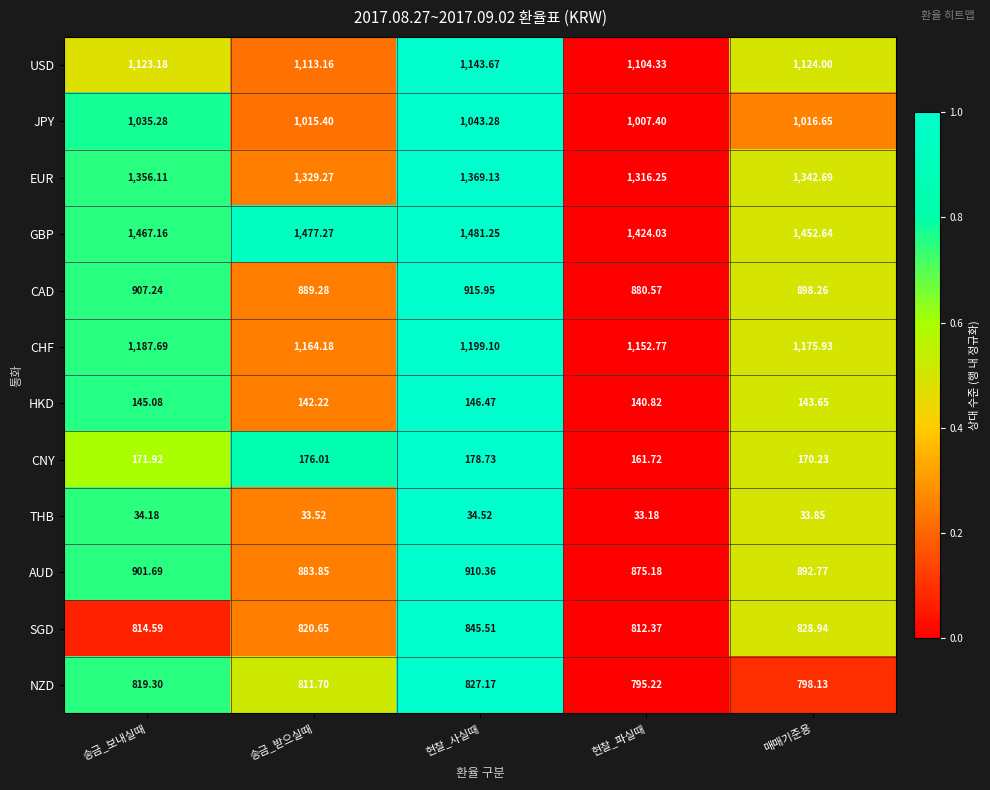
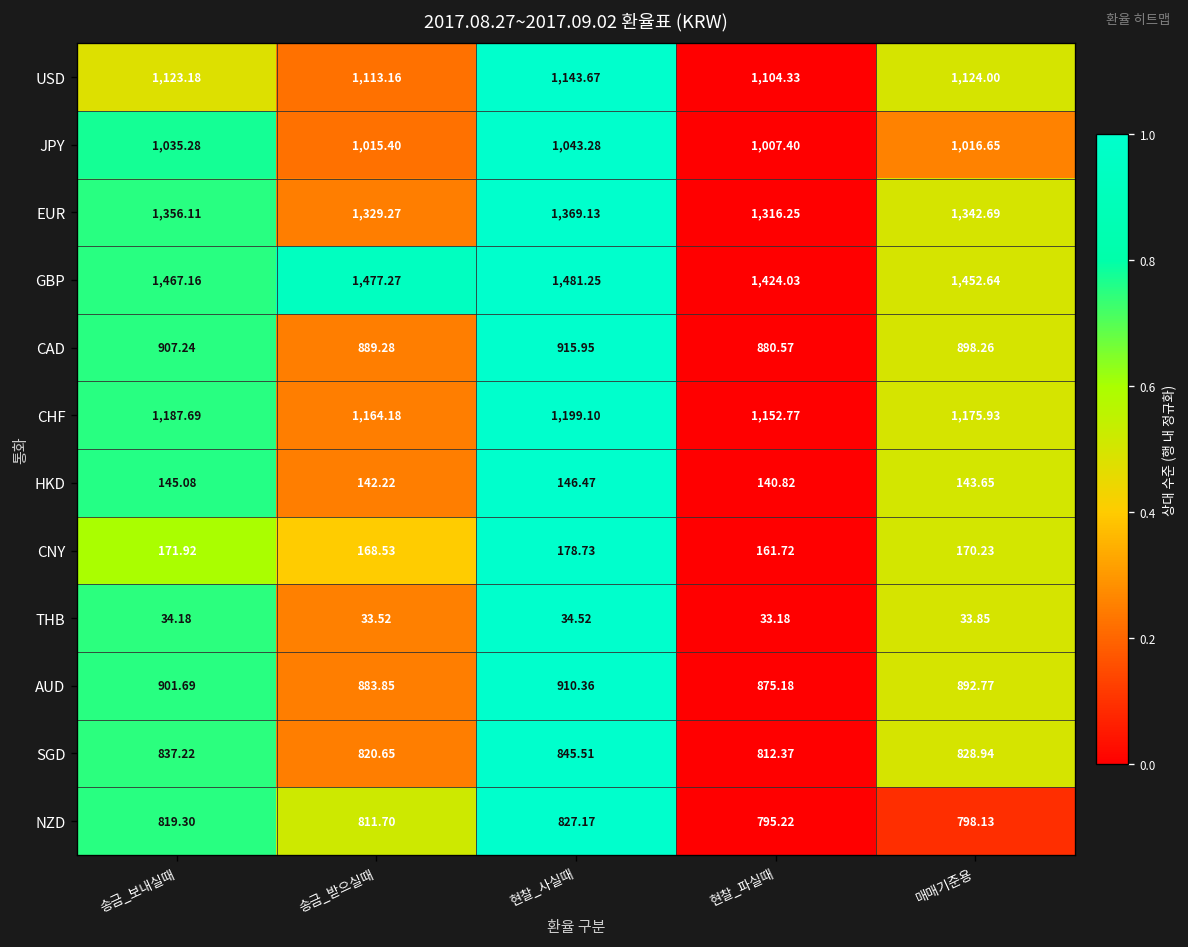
CNY, 송금_받으실때: 176.01 -> 168.53
SGD, 송금_보내실때: 814.59 -> 837.22
